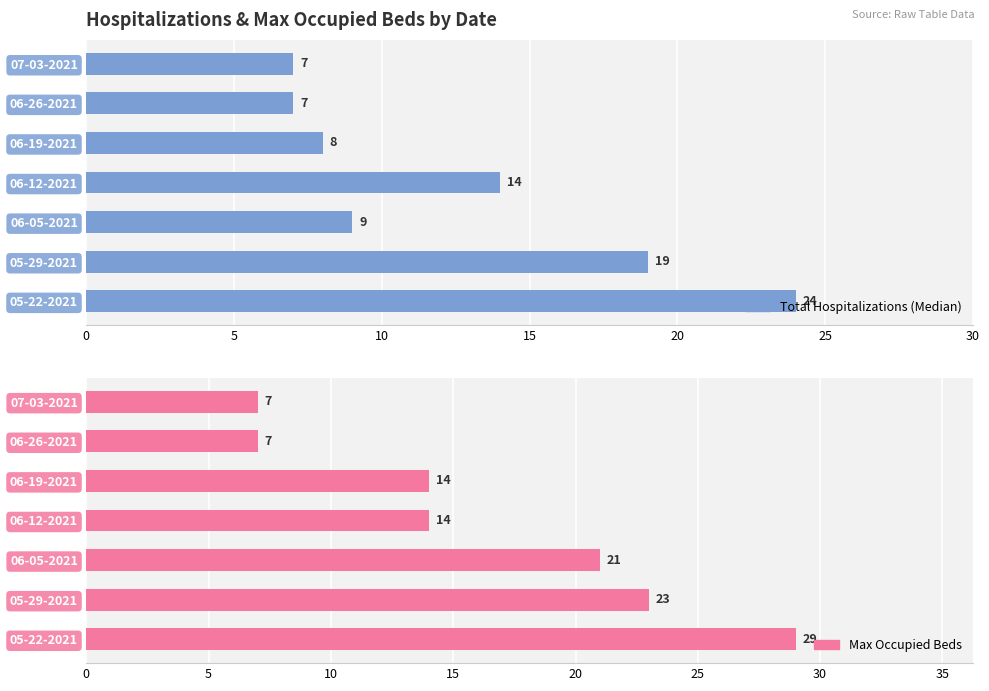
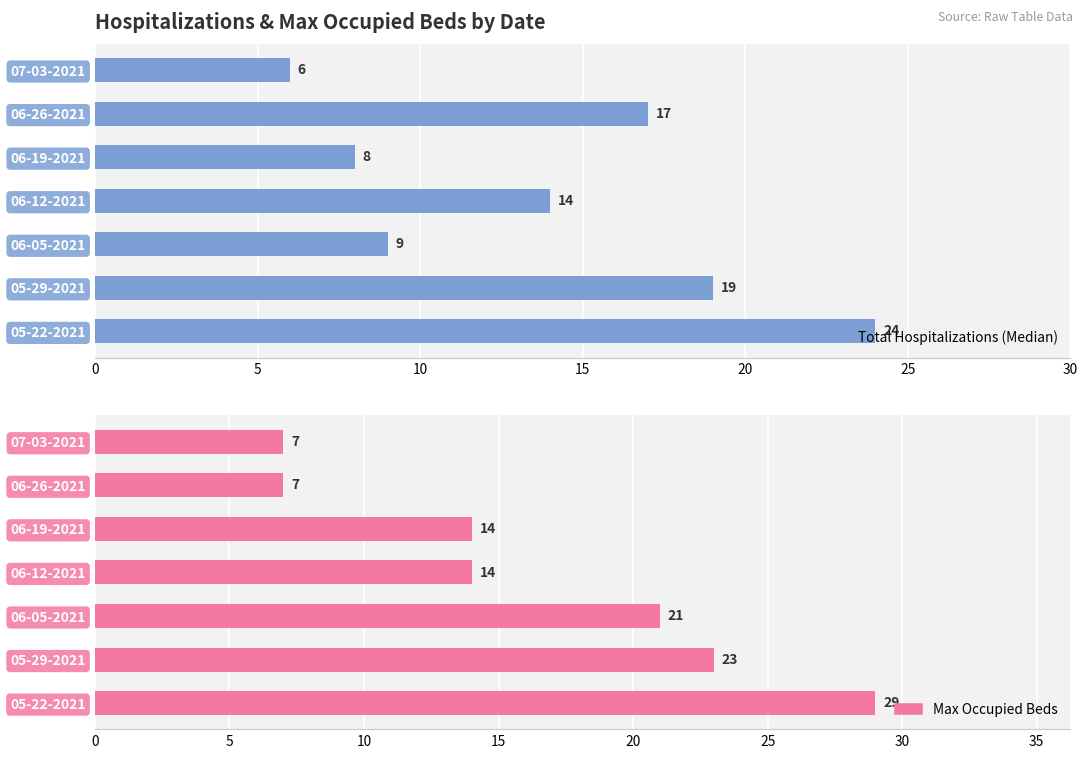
Hospitalizations & Max Occupied Beds by Date, 07-03-2021: 7 -> 6
Hospitalizations & Max Occupied Beds by Date, 06-26-2021: 7 -> 17
